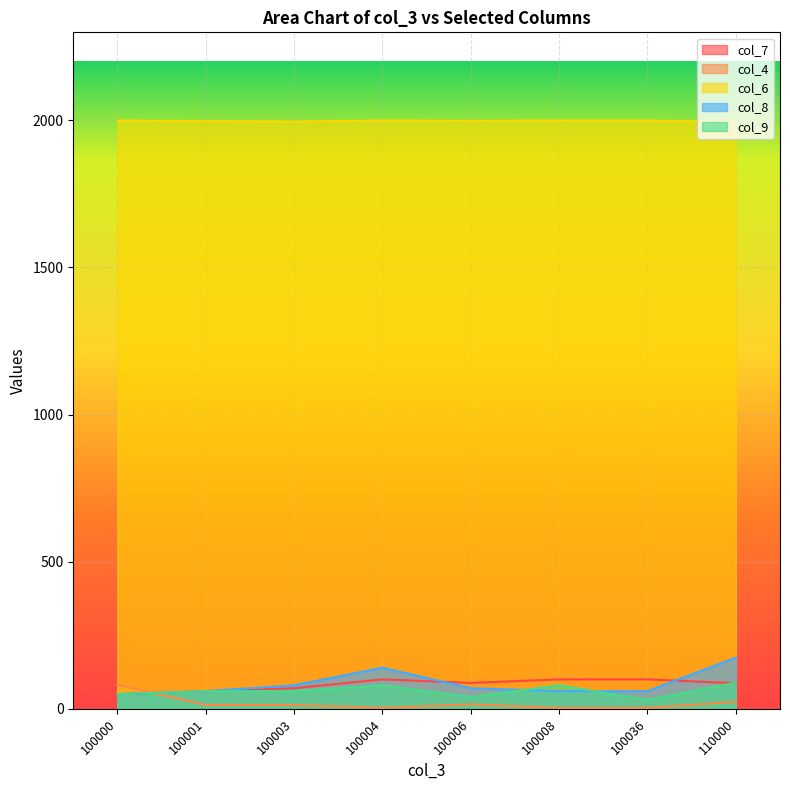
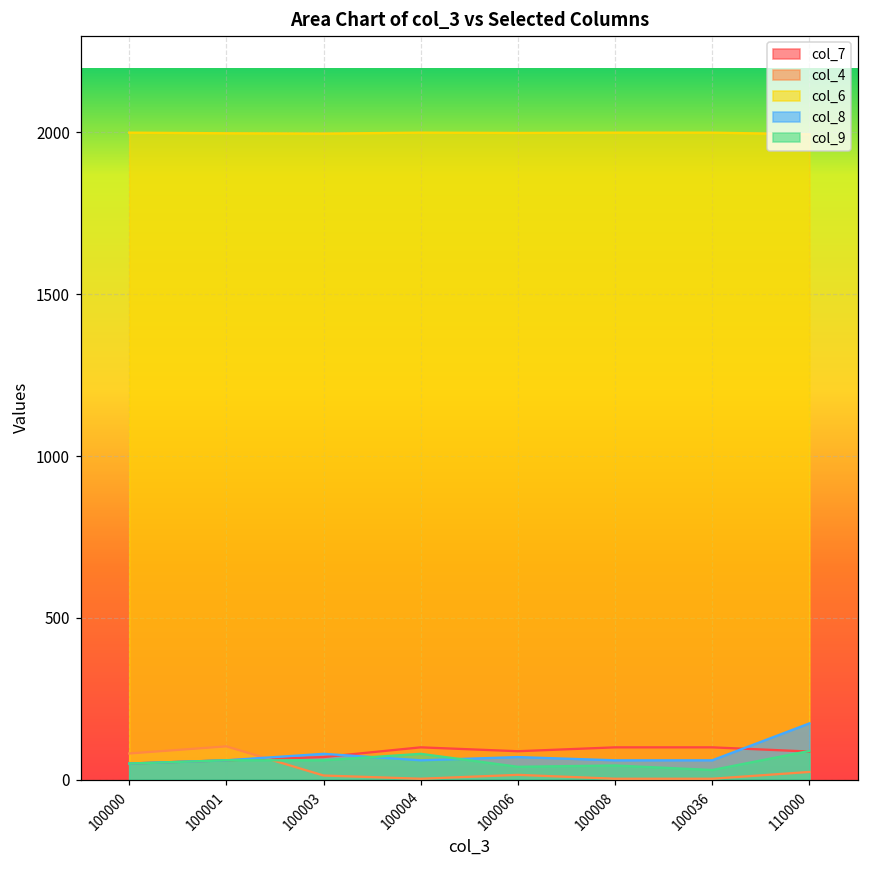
col_4, 100001: 10 -> 100
col_8, 100004: 140 -> 60
col_9, 100008: 80 -> 40
